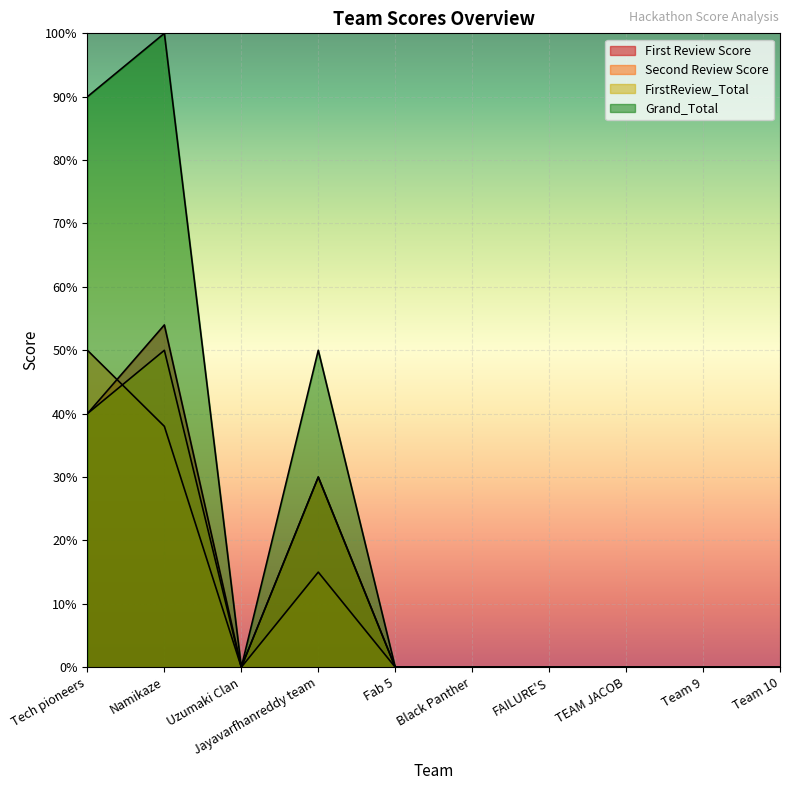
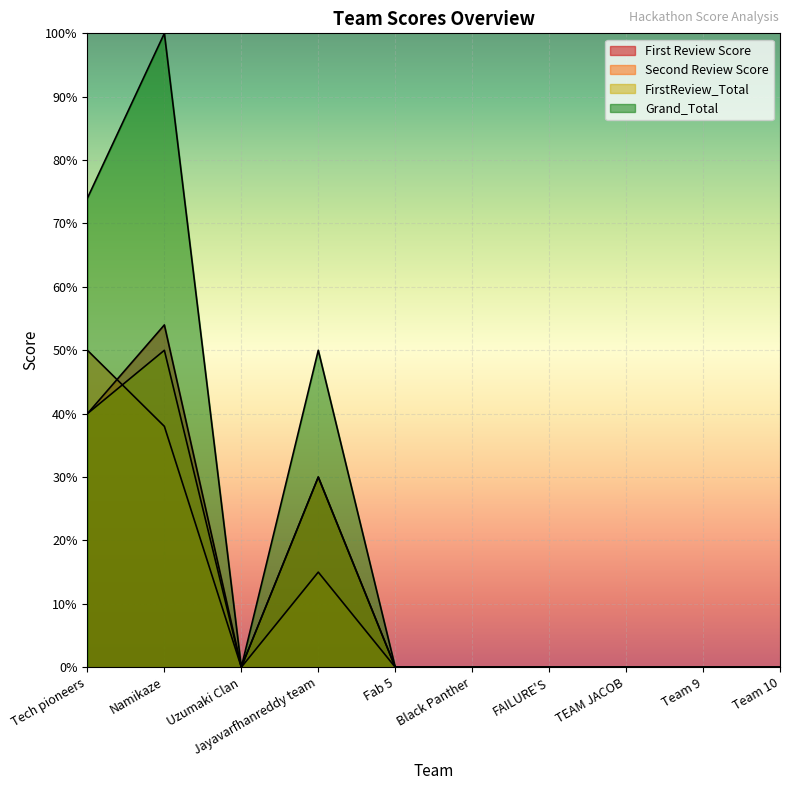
Grand_Total, Tech pioneers: 90% -> 74%
